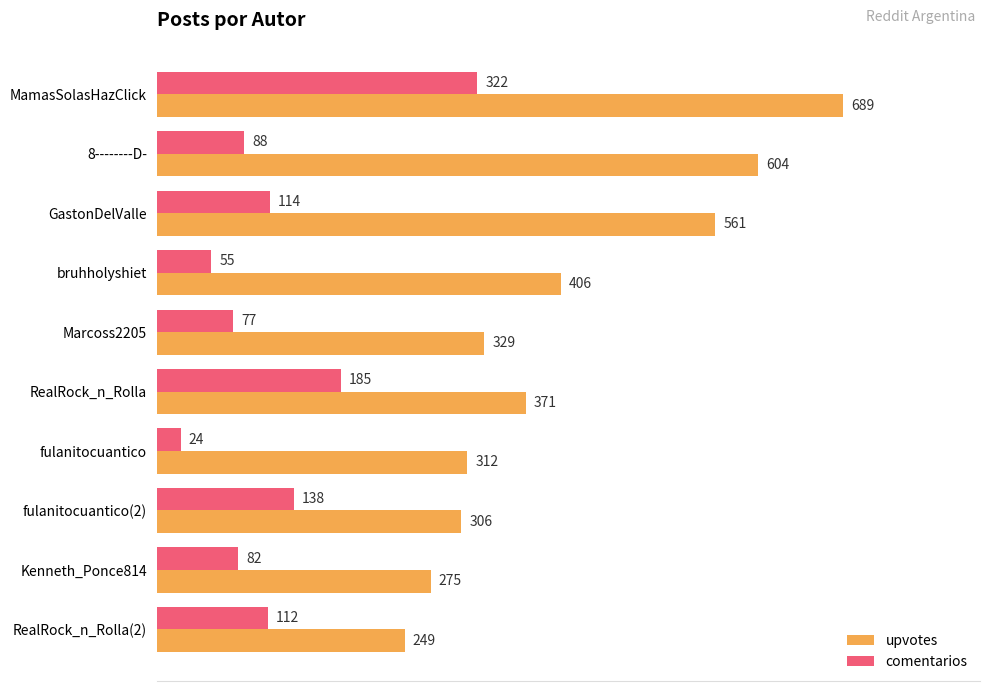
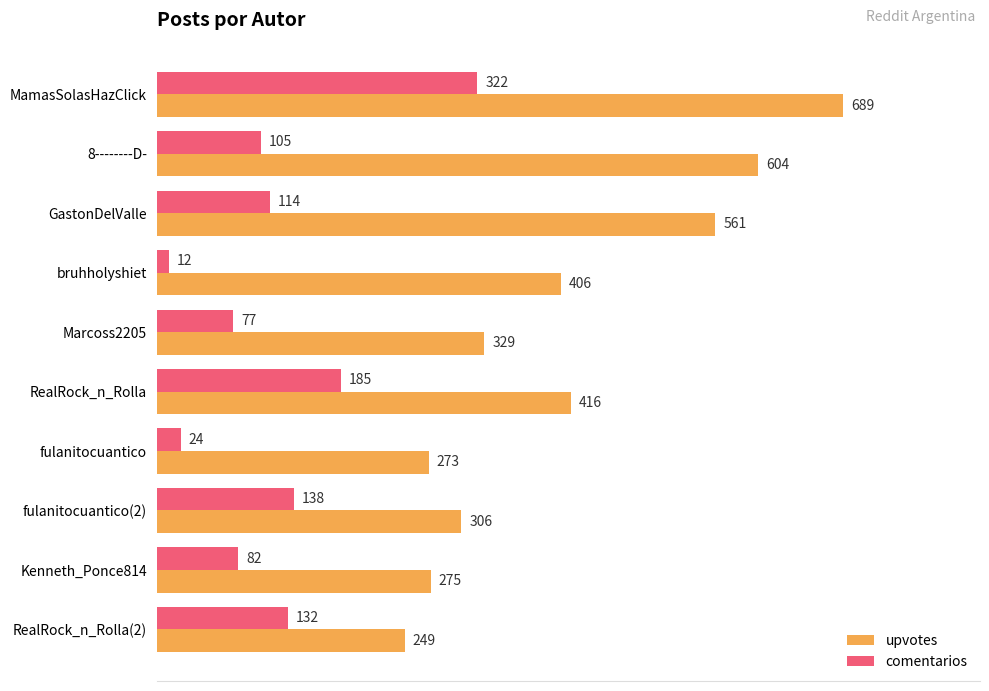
comentarios, 8--------D-: 88 -> 105
comentarios, bruhholyshiet: 55 -> 12
upvotes, RealRock_n_Rolla: 371 -> 416
upvotes, fulanitocuantico: 312 -> 273
comentarios, RealRock_n_Rolla(2): 112 -> 132
